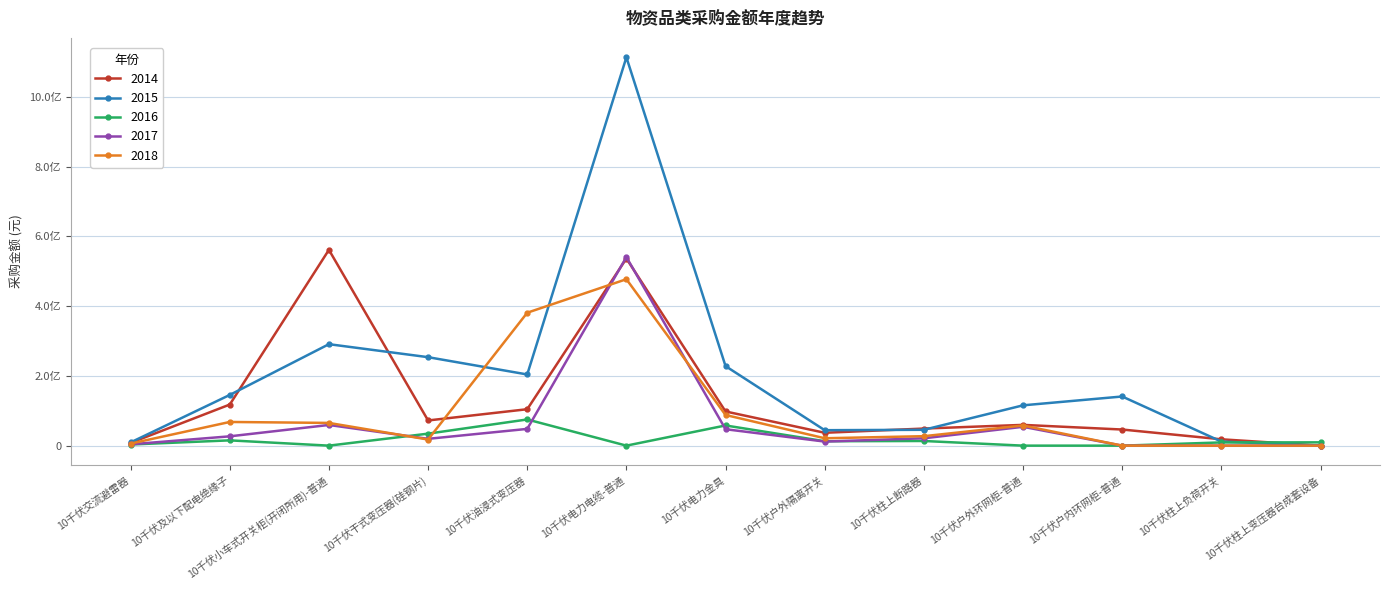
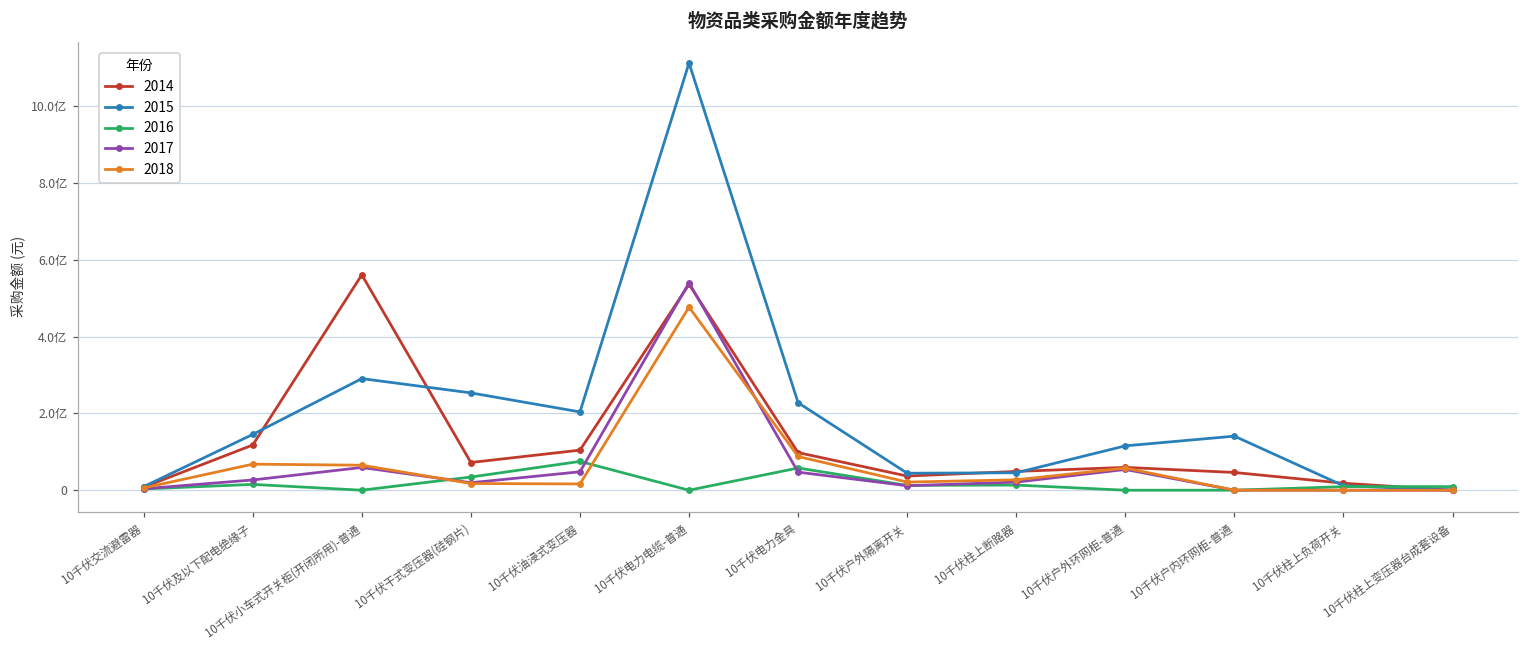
2018, 10千伏油浸式变压器: 3.8亿 -> 0.2亿
